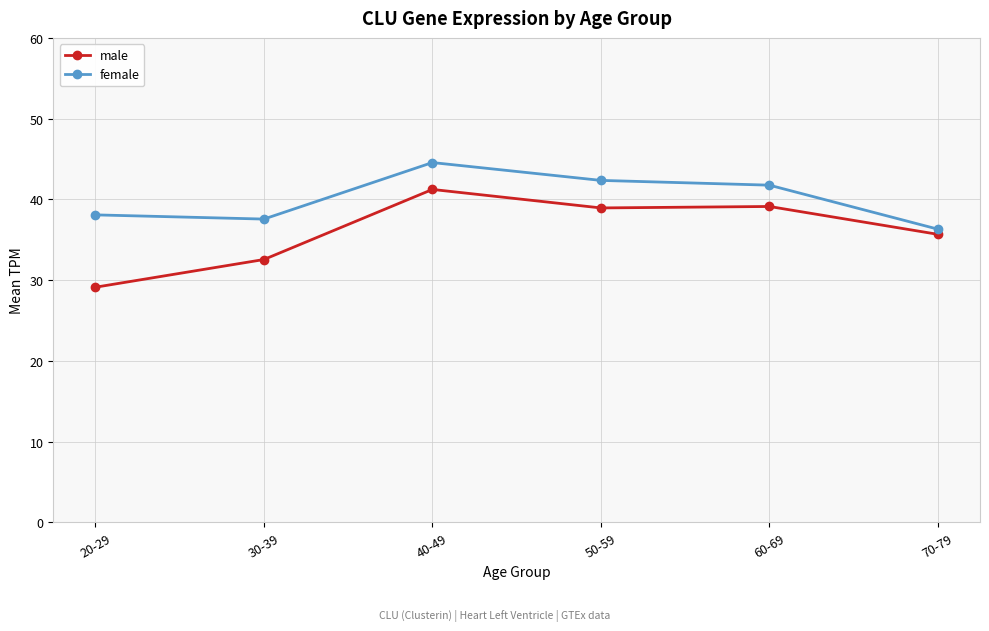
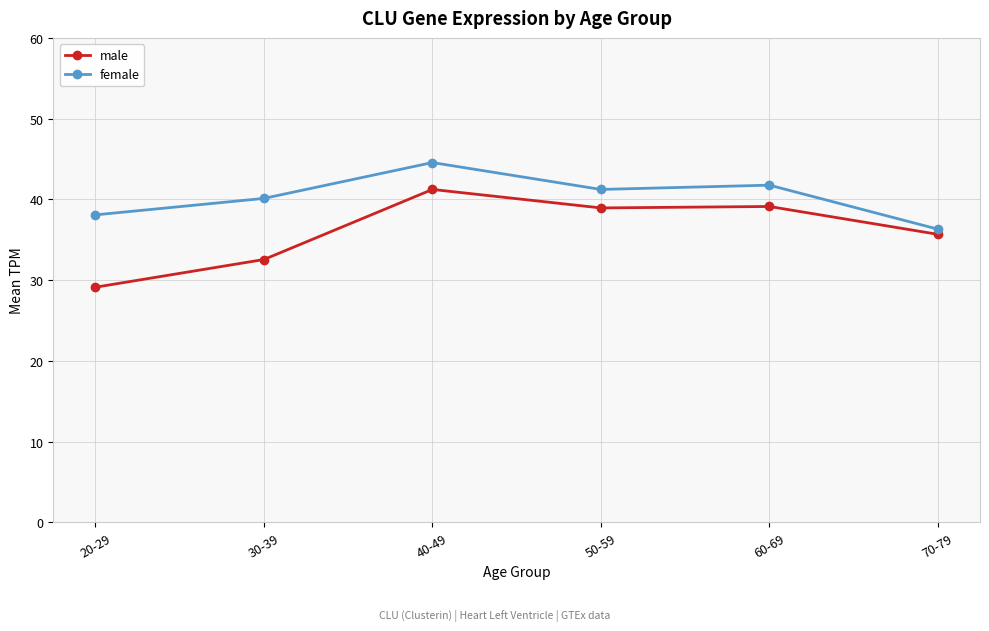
female, 30-39: 38 -> 40
female, 50-59: 42 -> 41
